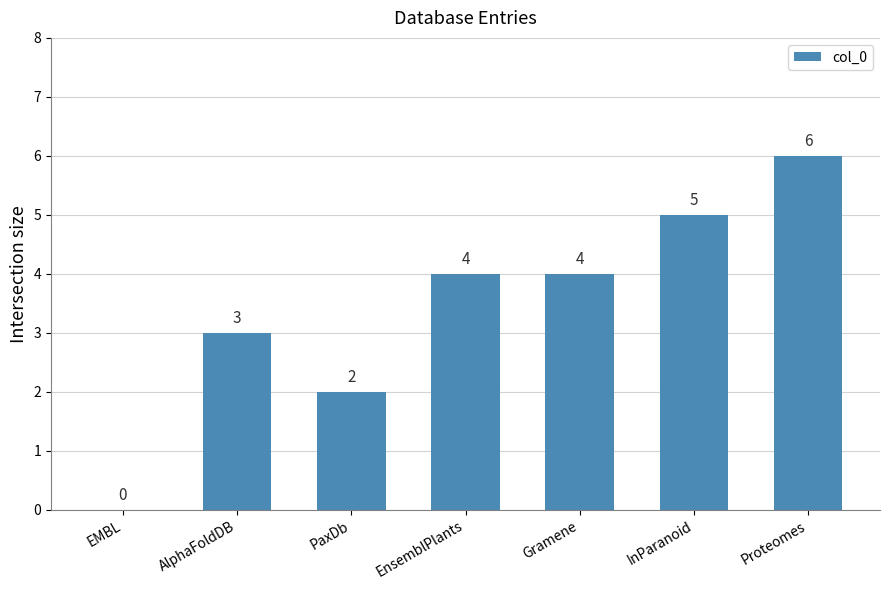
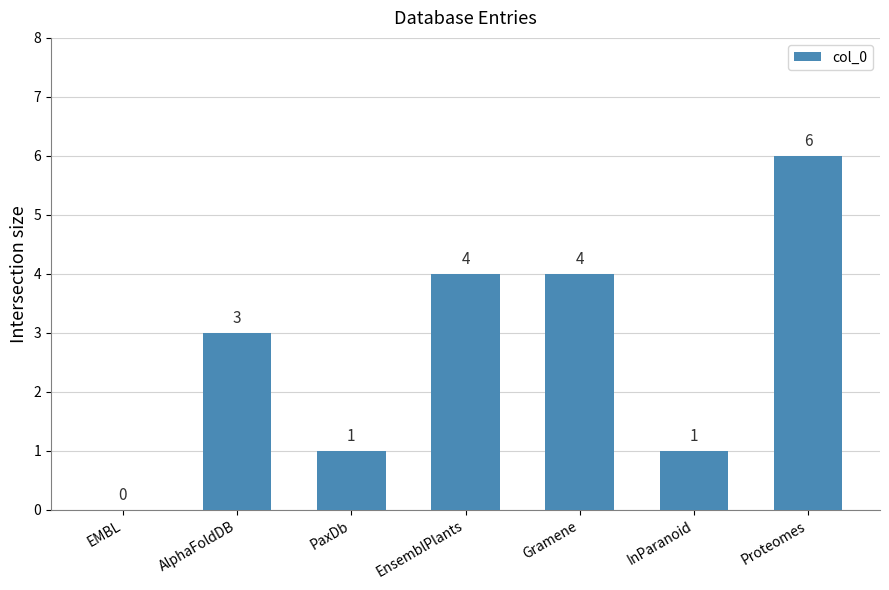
PaxDb: 2 -> 1
InParanoid: 5 -> 1
